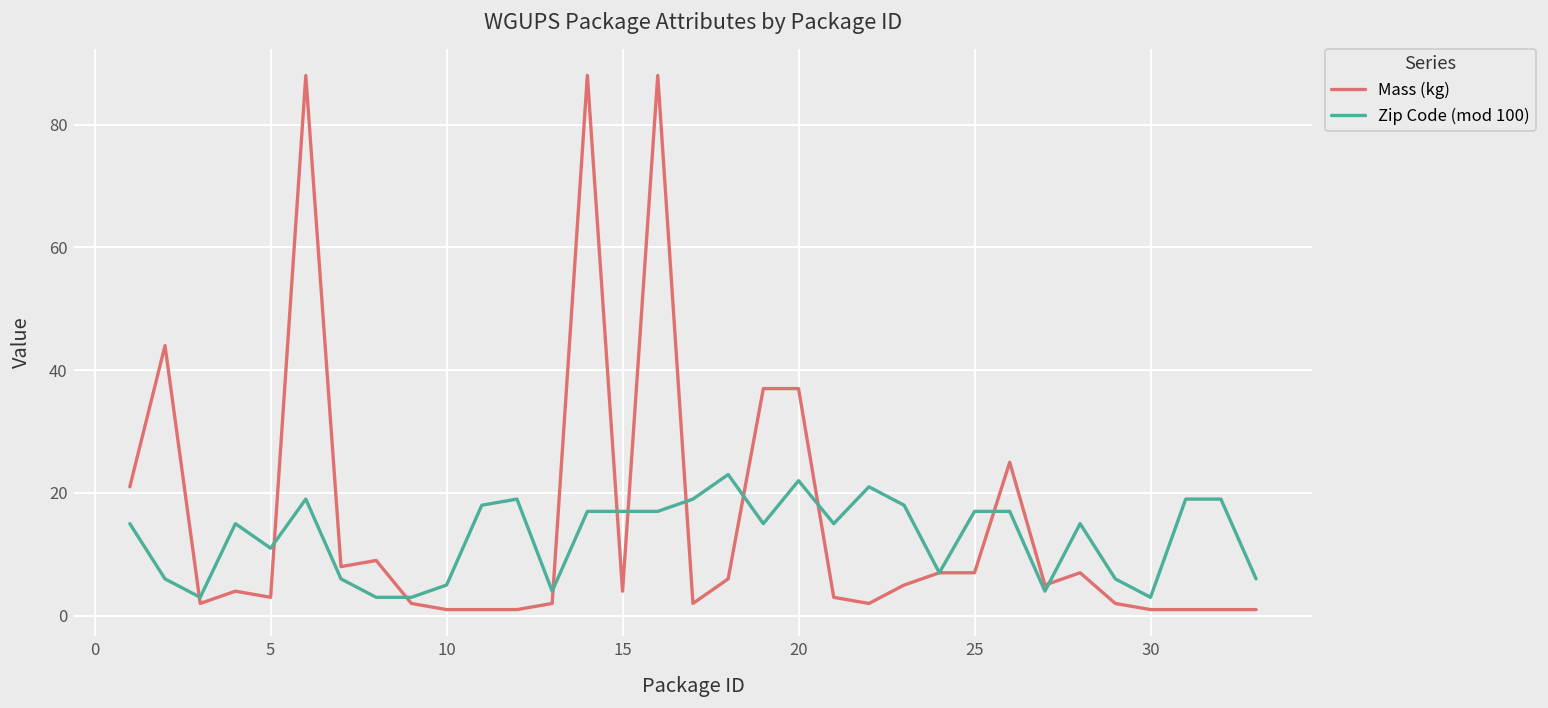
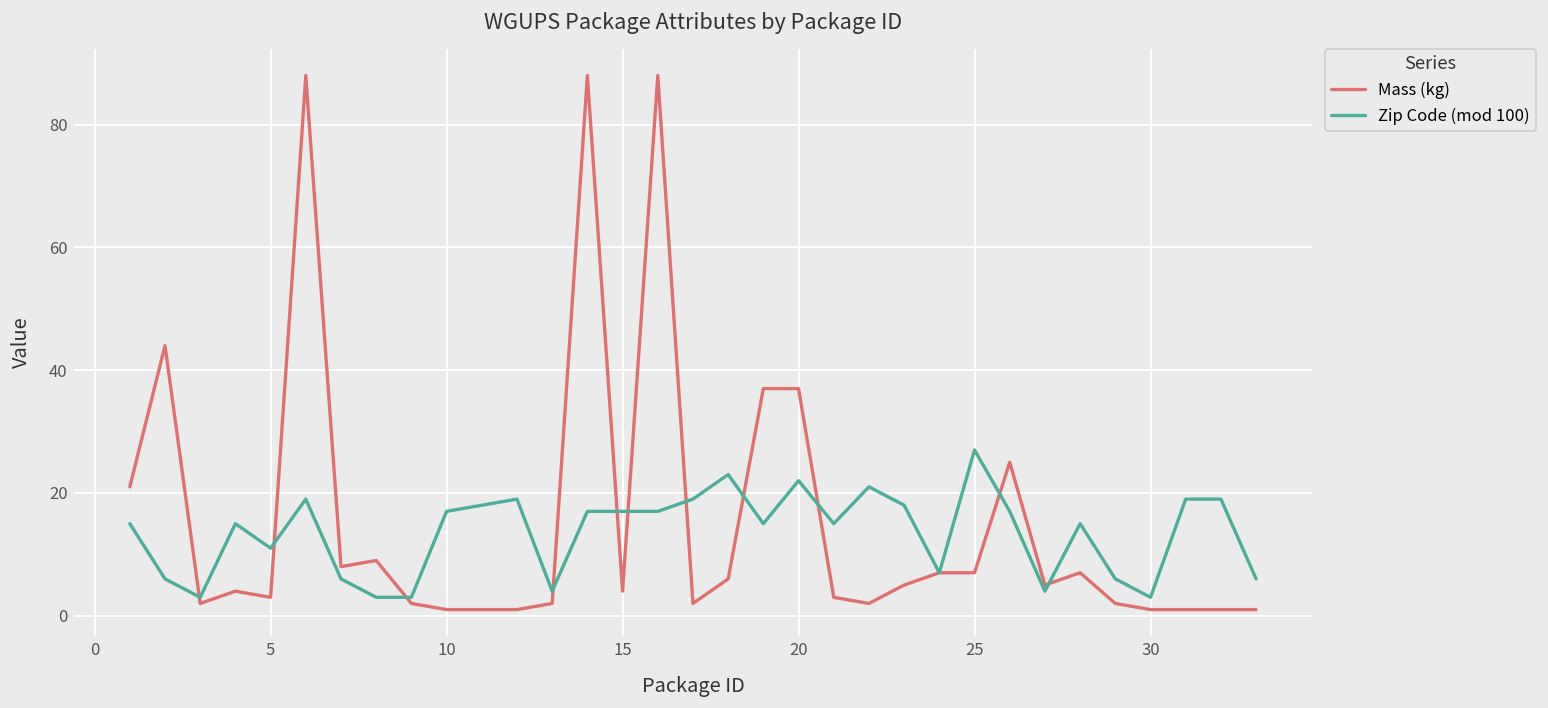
Zip Code (mod 100), 10: 5 -> 17
Zip Code (mod 100), 25: 17 -> 27
